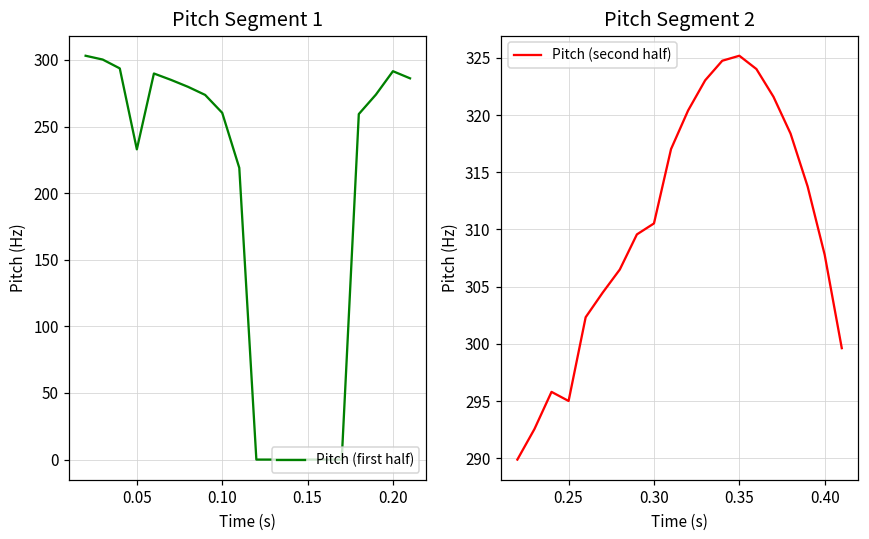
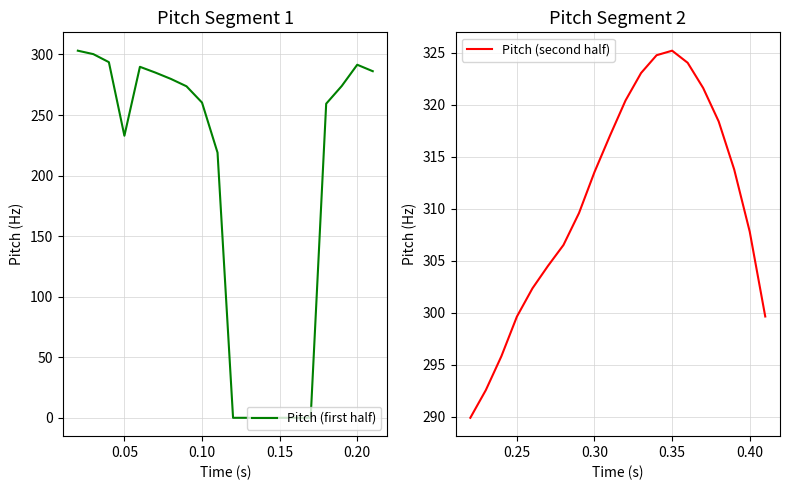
Pitch Segment 2, 0.25: 295.0 -> 299.6
Pitch Segment 2, 0.30: 310.5 -> 313.5
